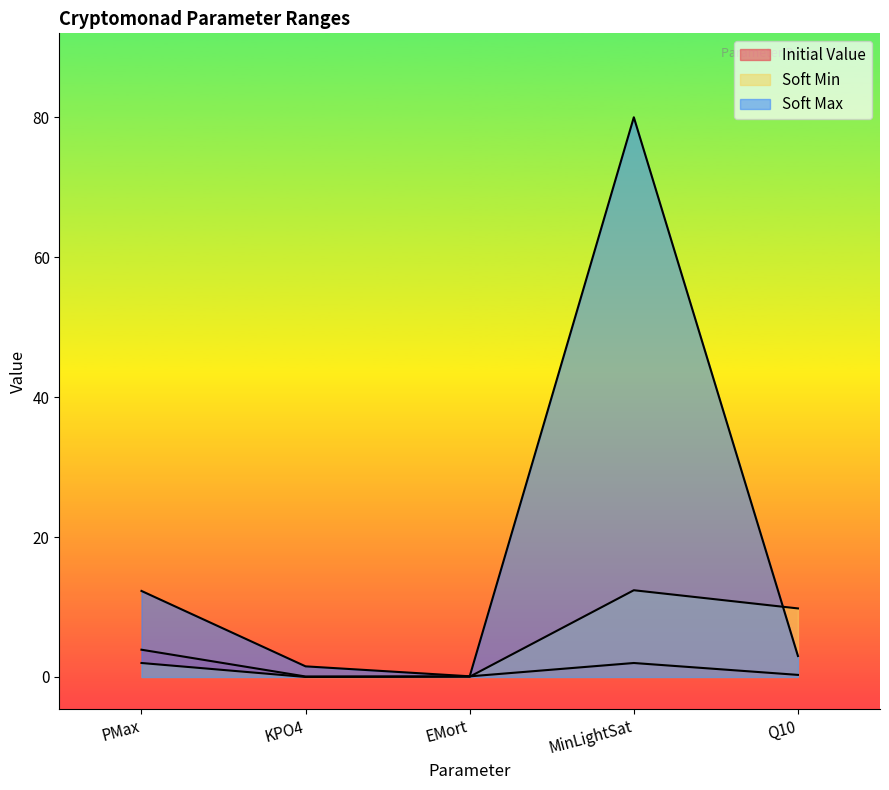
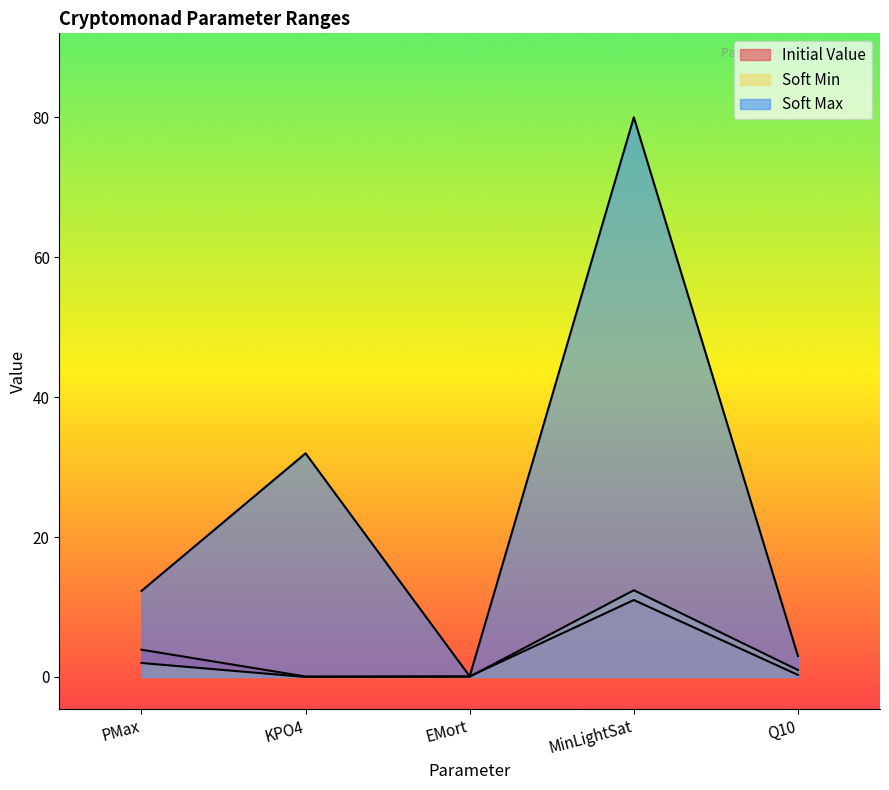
Soft Max, KPO4: 2 -> 32
Initial Value, MinLightSat: 2 -> 11
Soft Min, Q10: 10 -> 1
